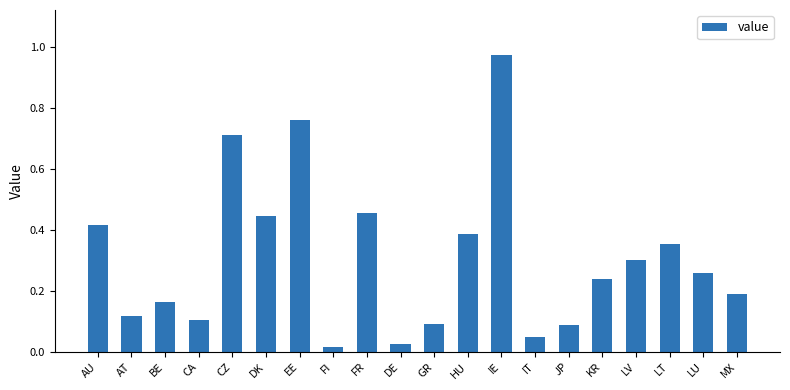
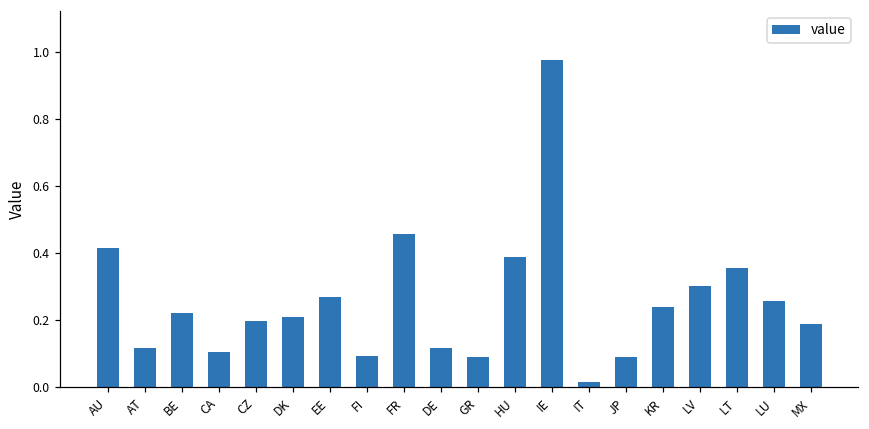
BE: 0.16 -> 0.22
CZ: 0.71 -> 0.20
DK: 0.45 -> 0.21
EE: 0.76 -> 0.27
FI: 0.01 -> 0.09
DE: 0.02 -> 0.12
IT: 0.05 -> 0.01
